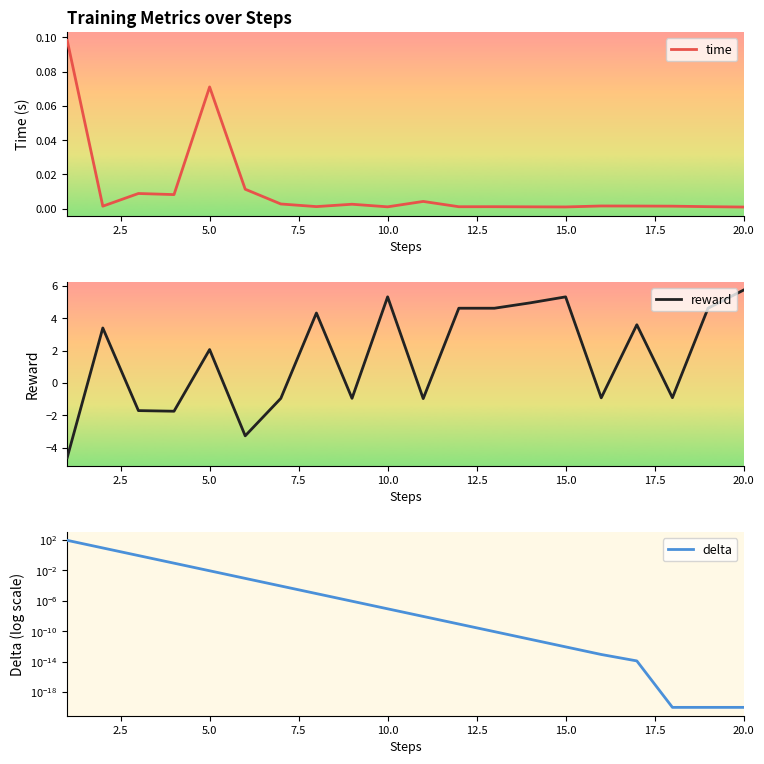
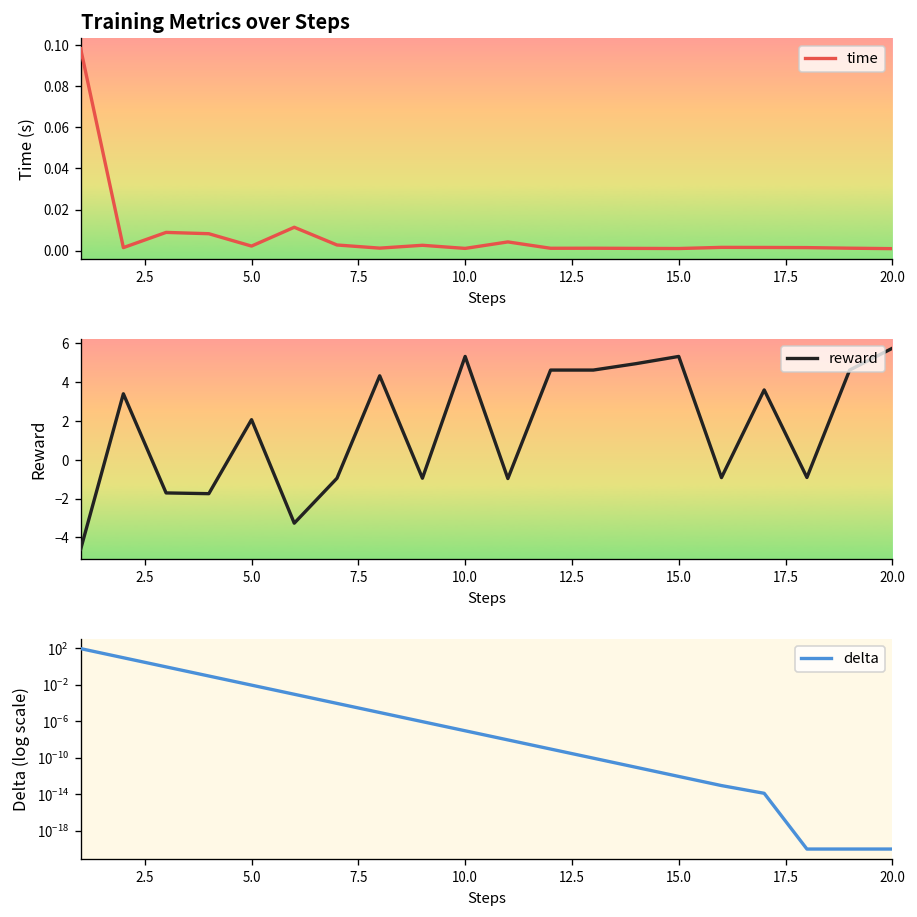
Training Metrics over Steps, 5.0: 0.071 -> 0.002
